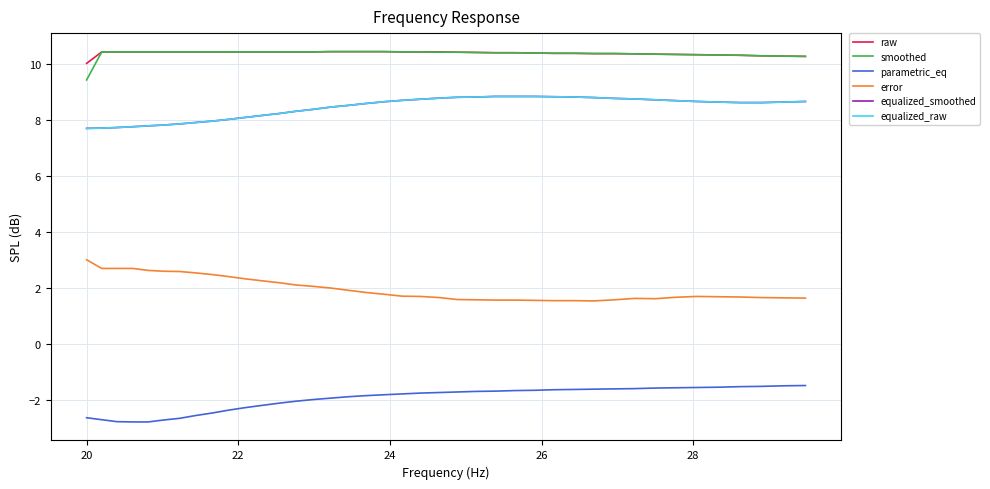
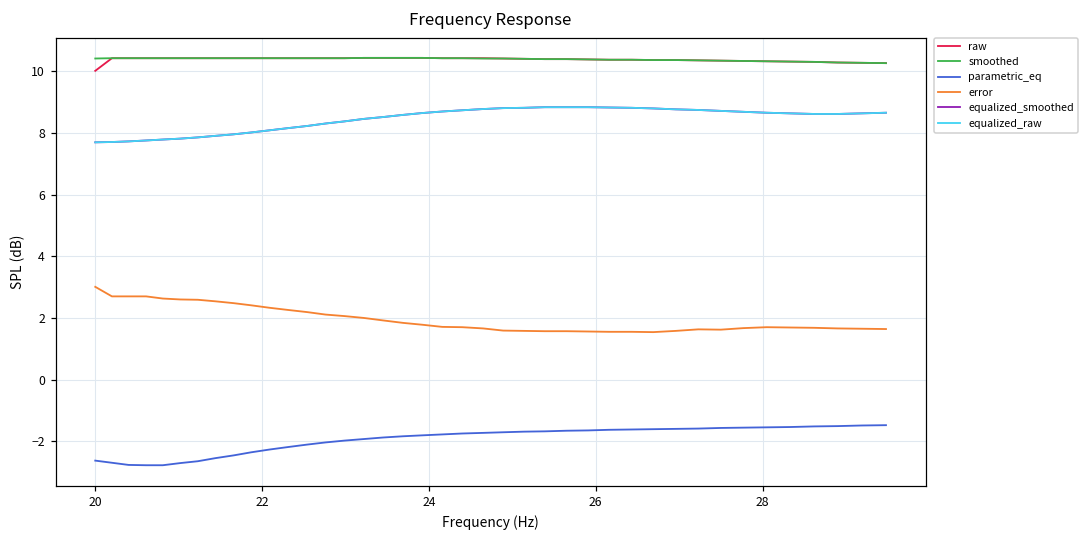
smoothed, 20: 9.4 -> 10.4
